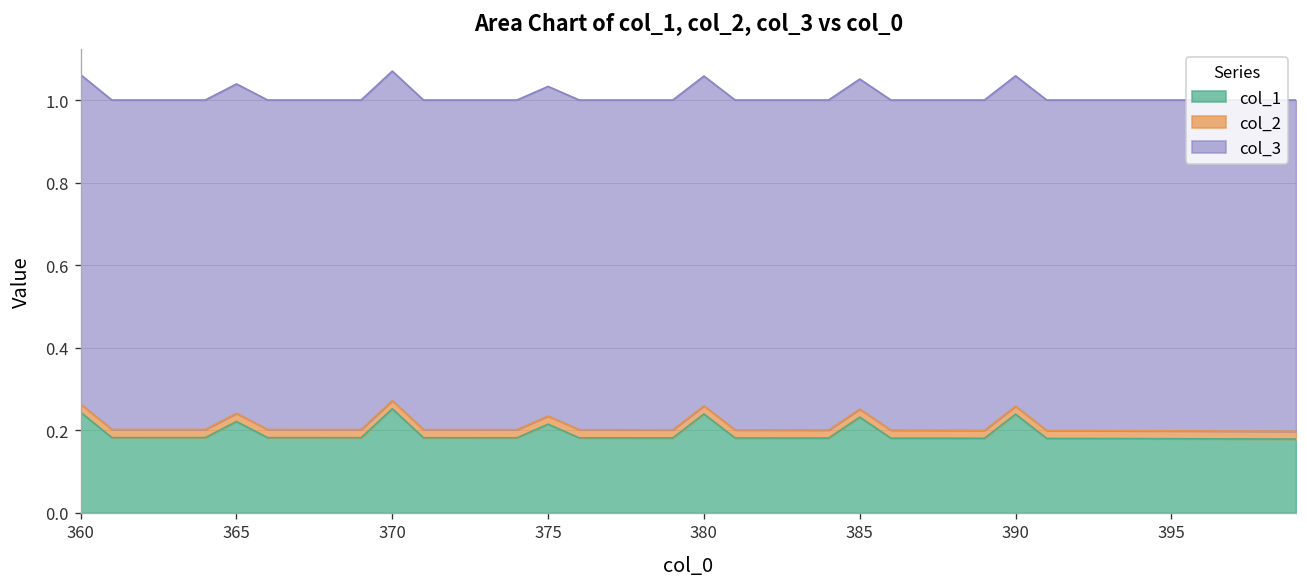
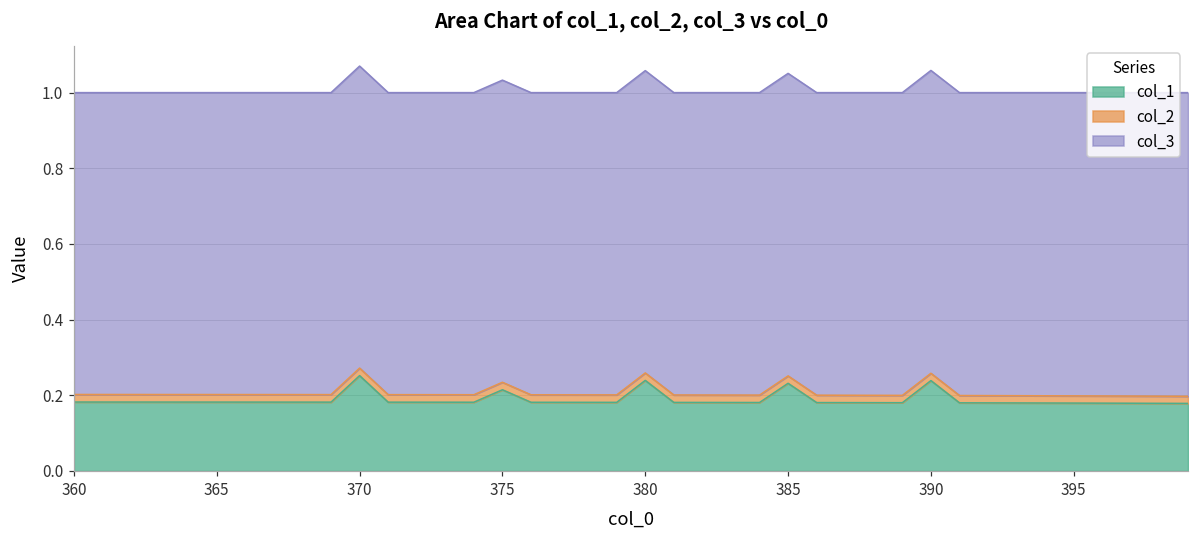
col_1, 360: 0.24 -> 0.18
col_1, 365: 0.22 -> 0.18
